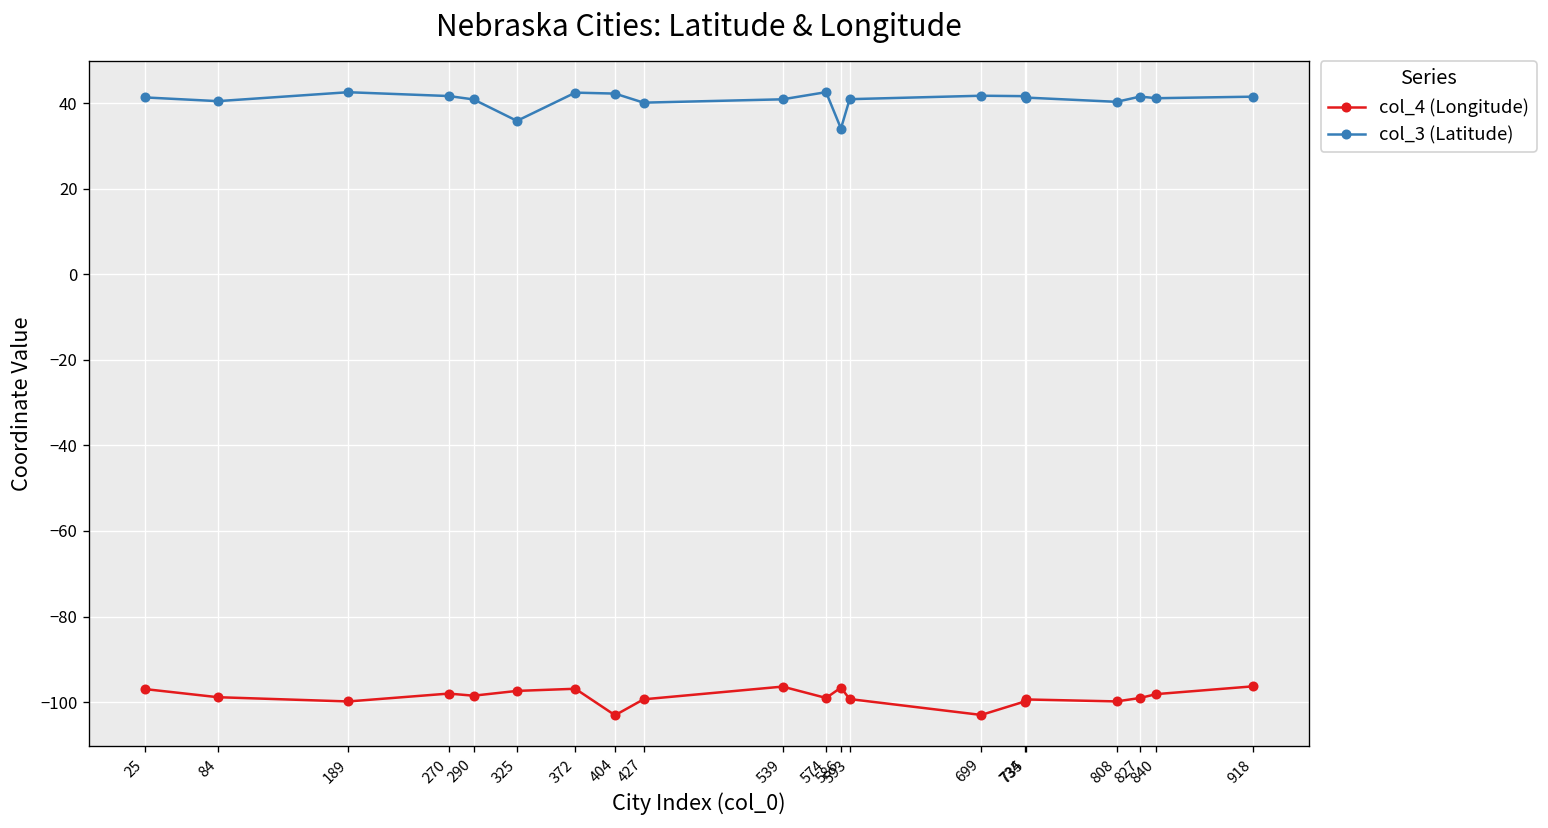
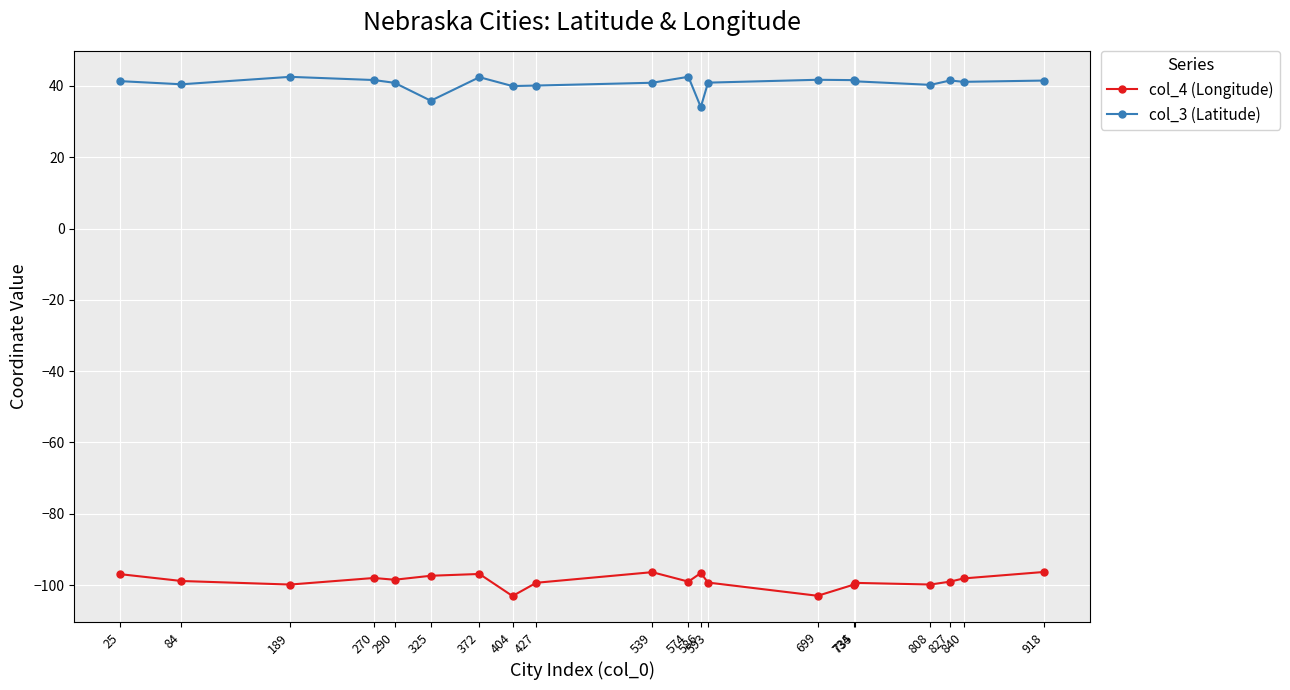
col_3 (Latitude), 404: 42 -> 40
